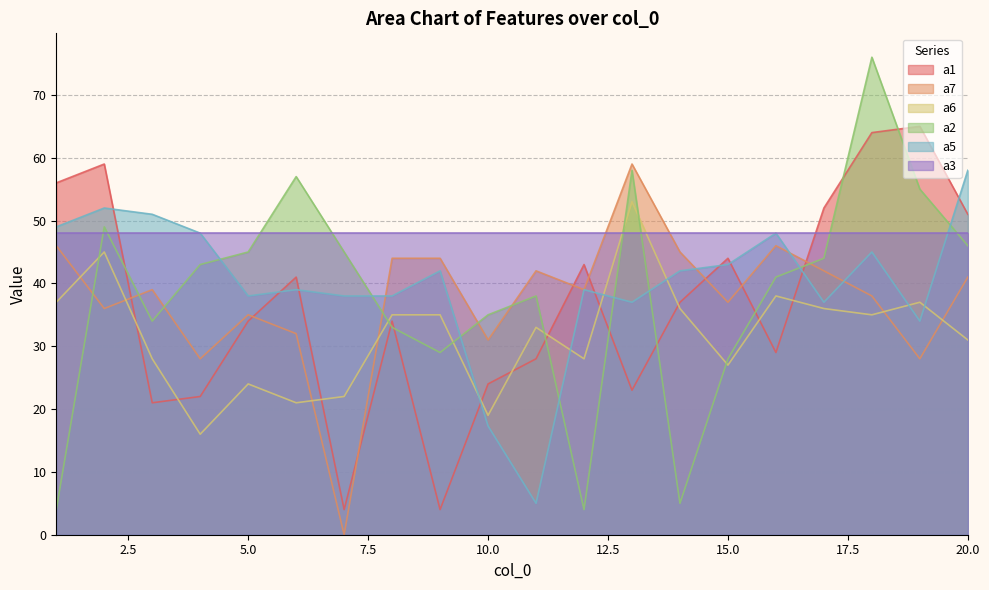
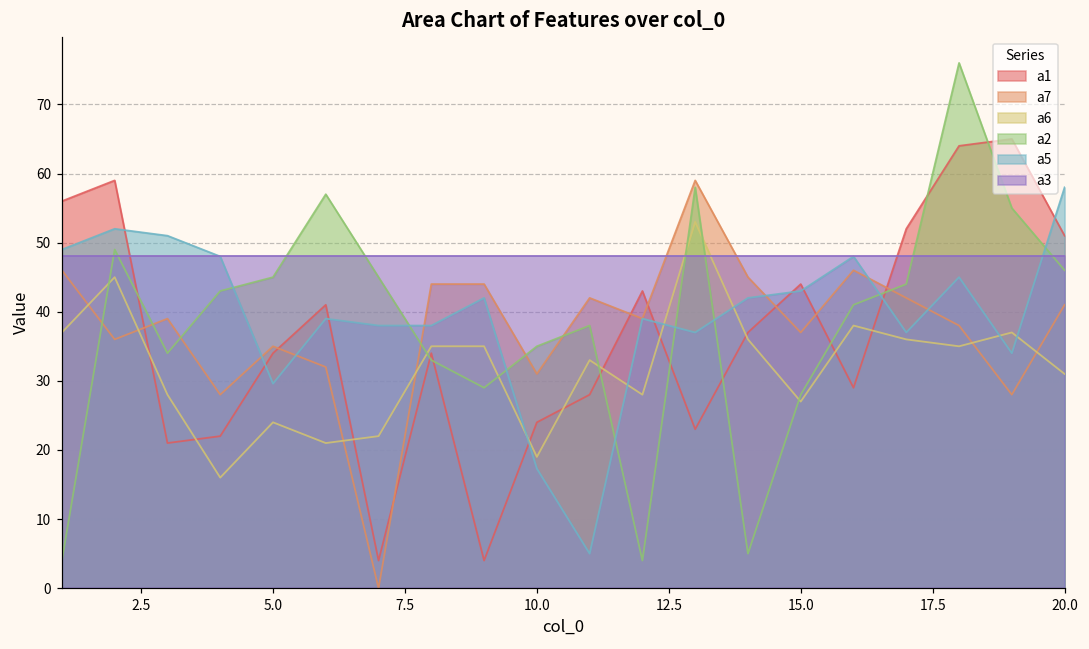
a5, 5.0: 38 -> 30
